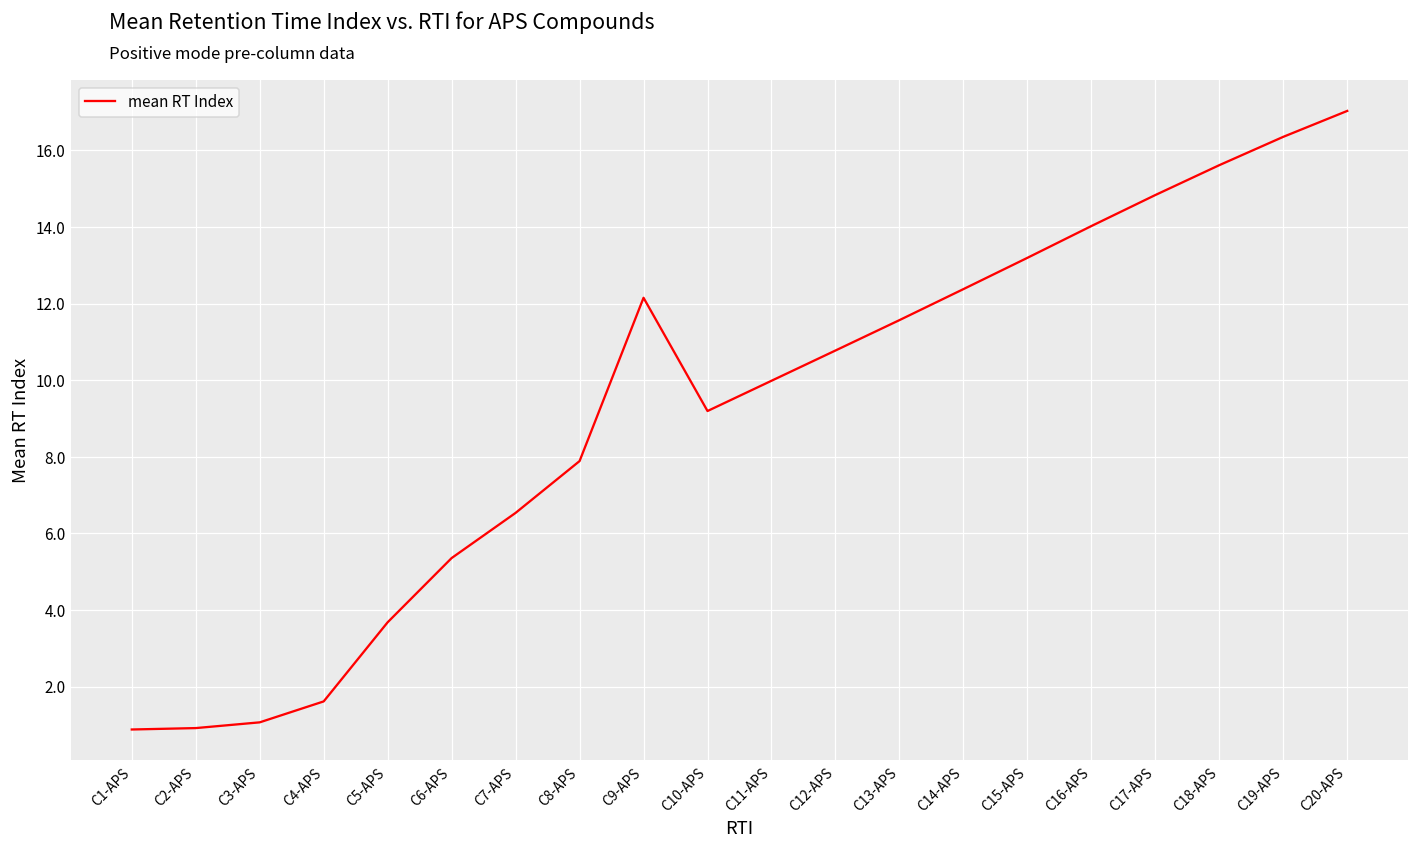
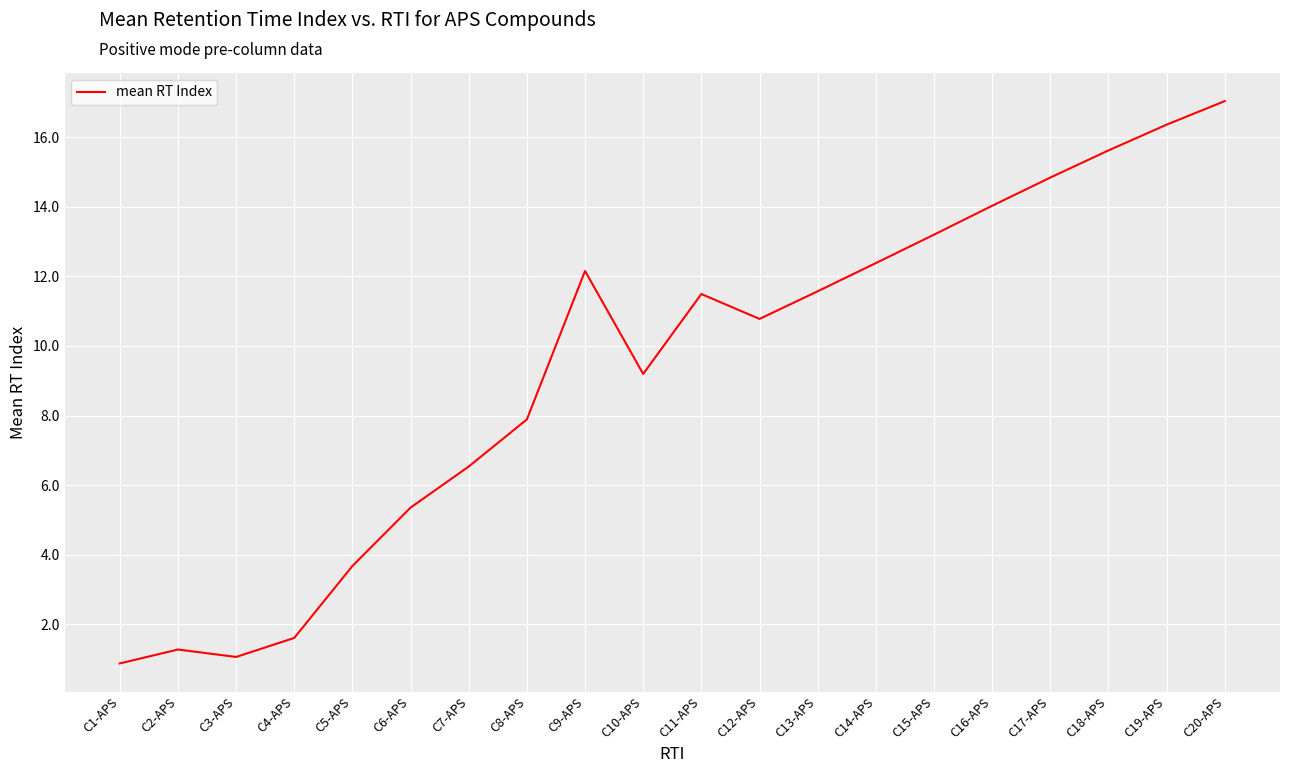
C2-APS: 0.9 -> 1.3
C11-APS: 10.0 -> 11.5
